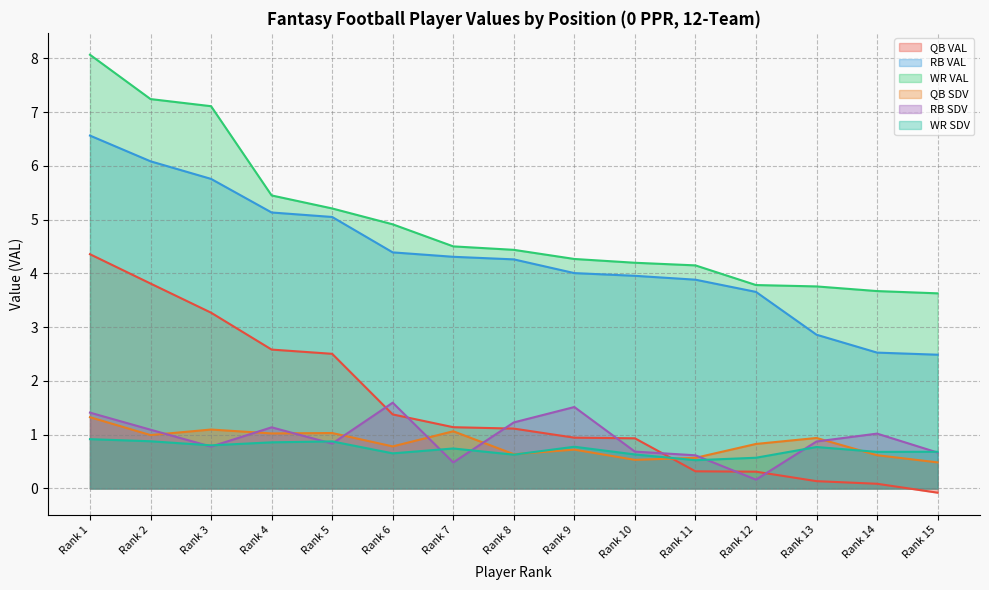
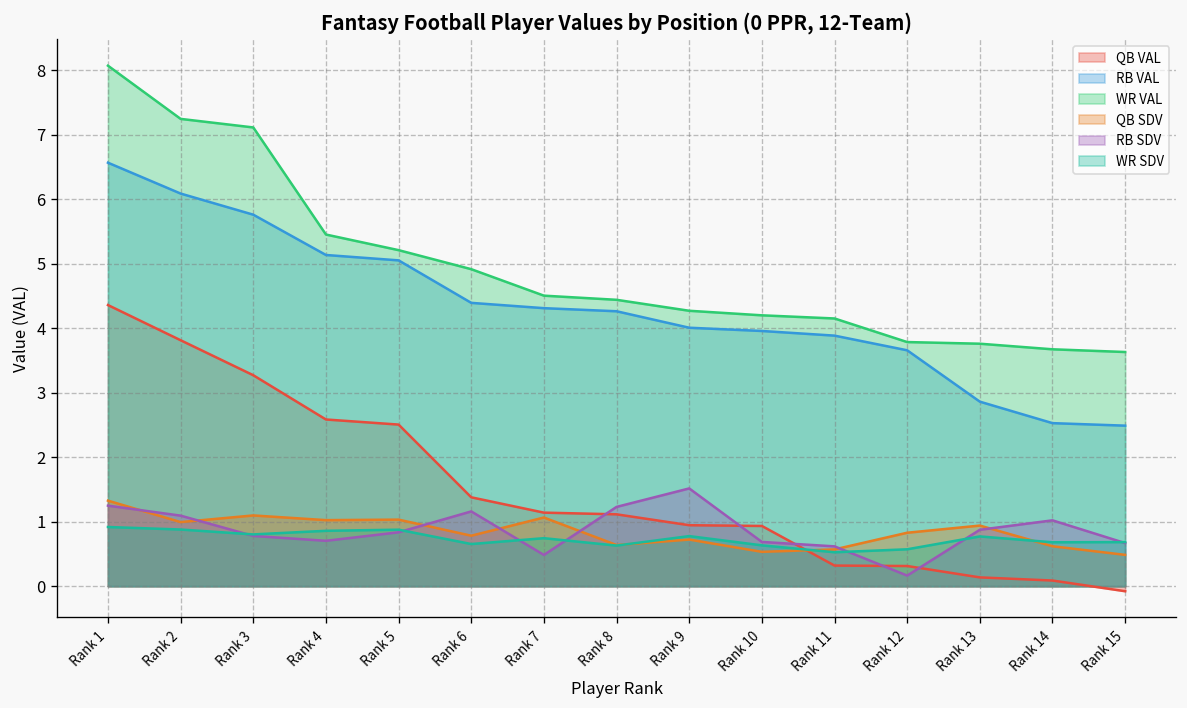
RB SDV, Rank 1: 1.4 -> 1.2
RB SDV, Rank 4: 1.1 -> 0.7
RB SDV, Rank 6: 1.6 -> 1.2
